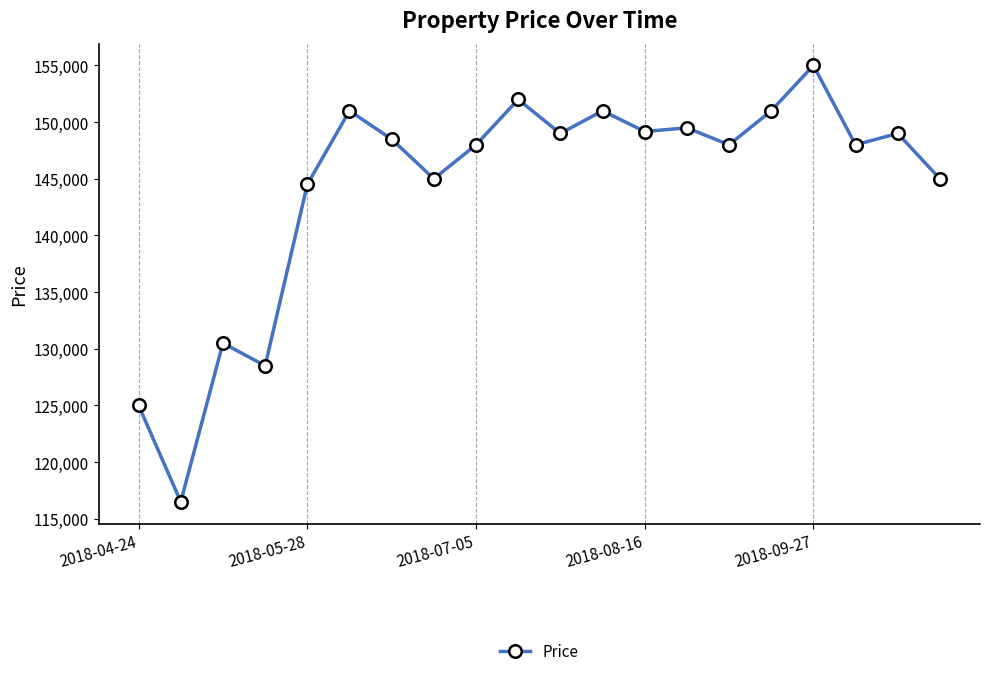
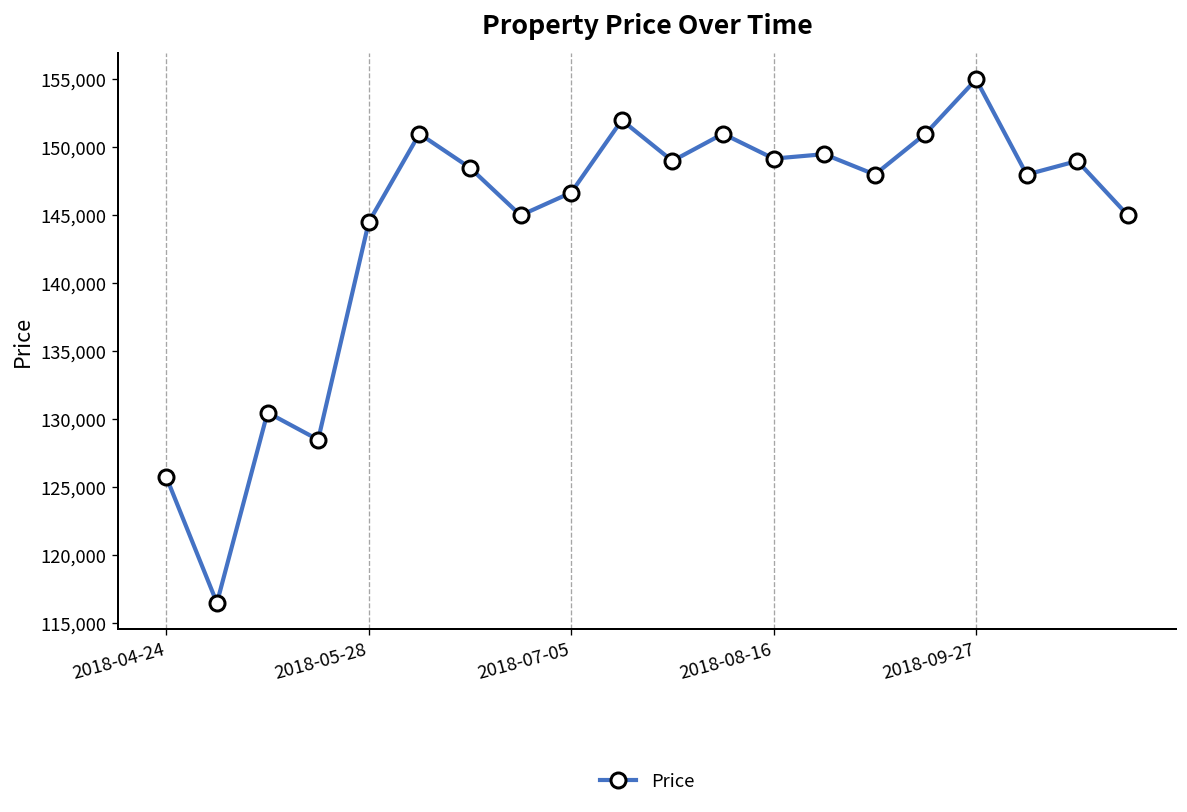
2018-04-24: 125,000 -> 125,800
2018-07-05: 148,000 -> 146,700
